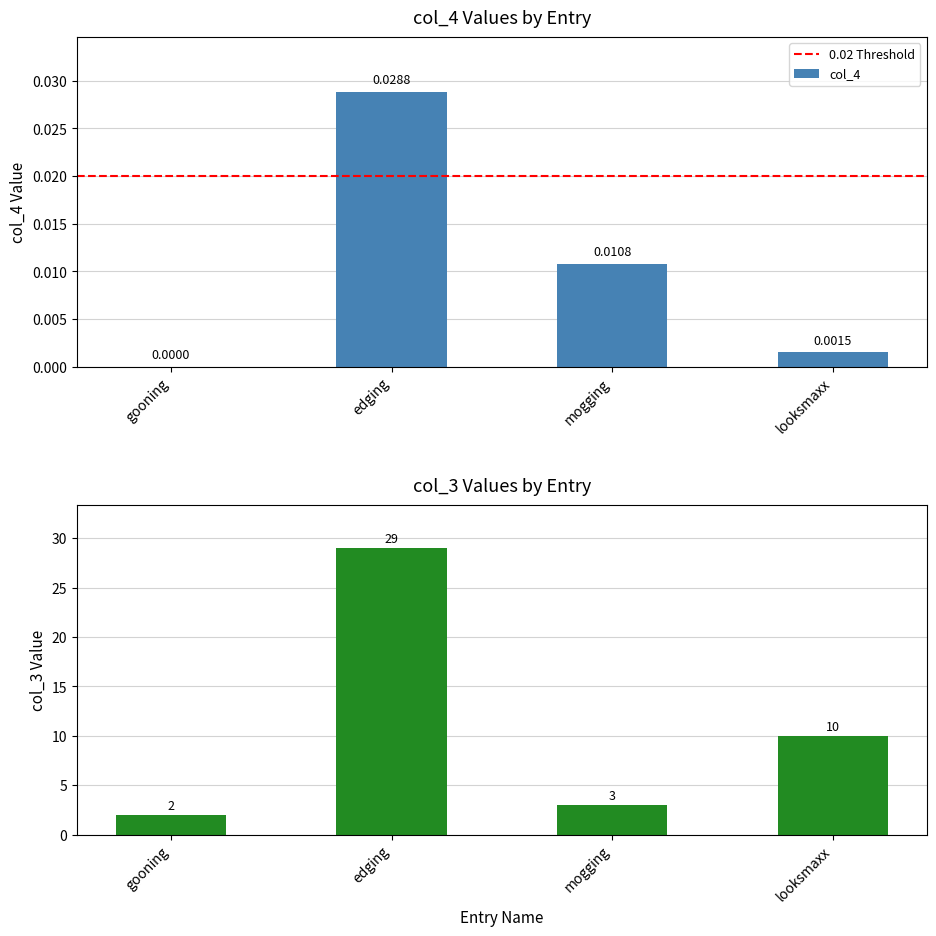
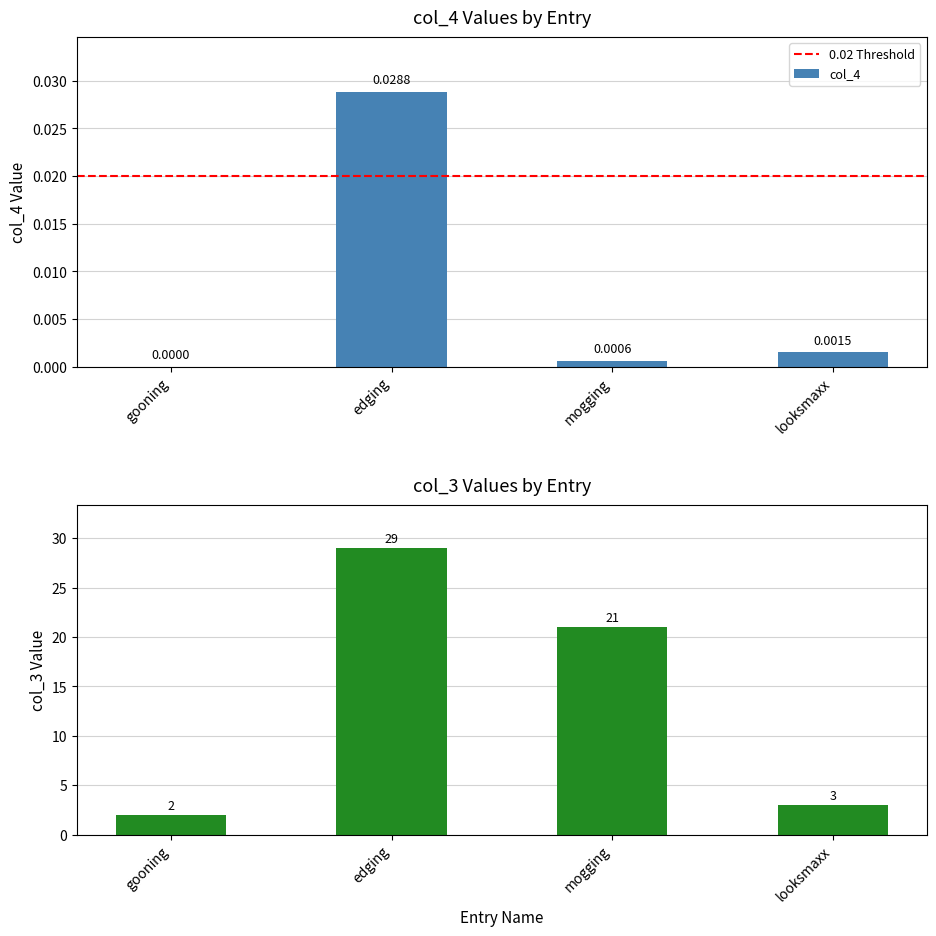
col_4 Values by Entry, mogging: 0.0108 -> 0.0006
col_3 Values by Entry, mogging: 3 -> 21
col_3 Values by Entry, looksmaxx: 10 -> 3
